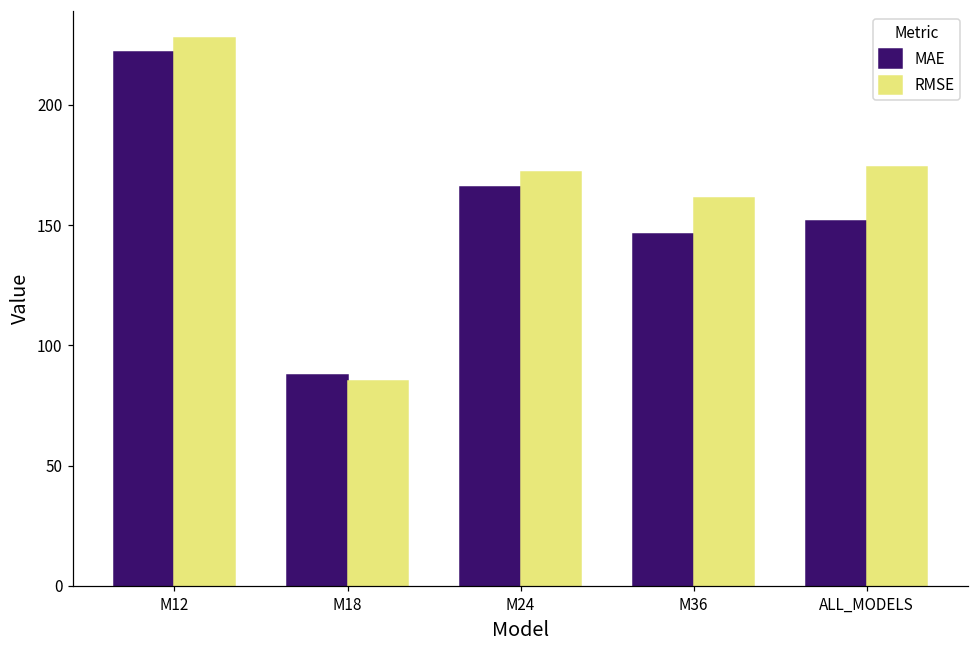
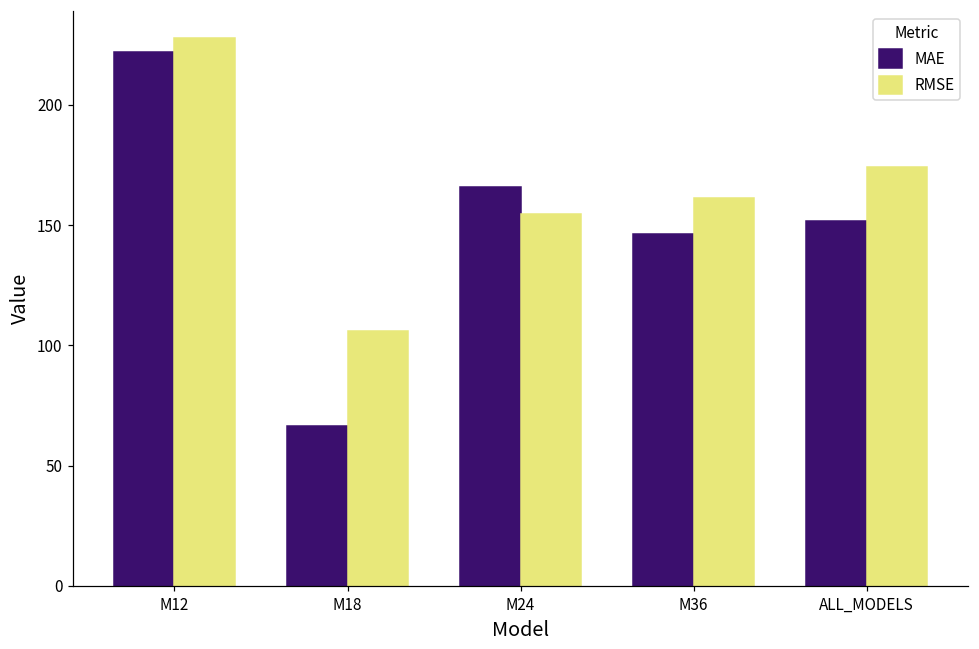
MAE, M18: 88 -> 66
RMSE, M18: 85 -> 106
RMSE, M24: 172 -> 155
